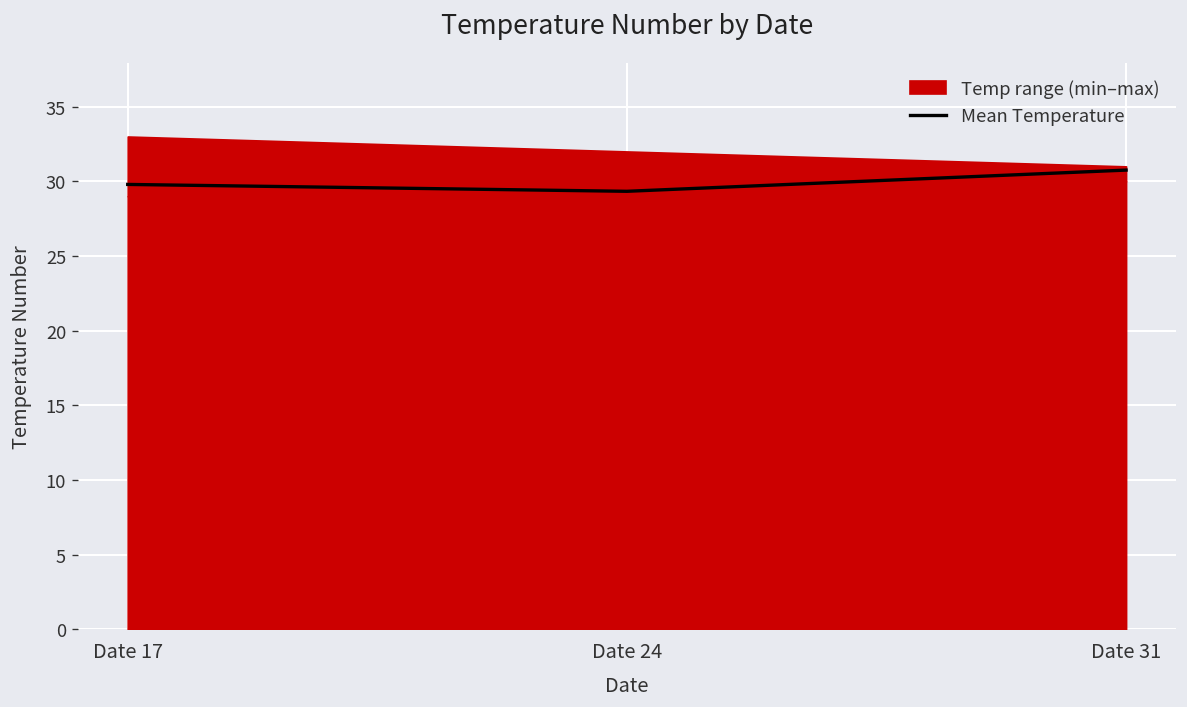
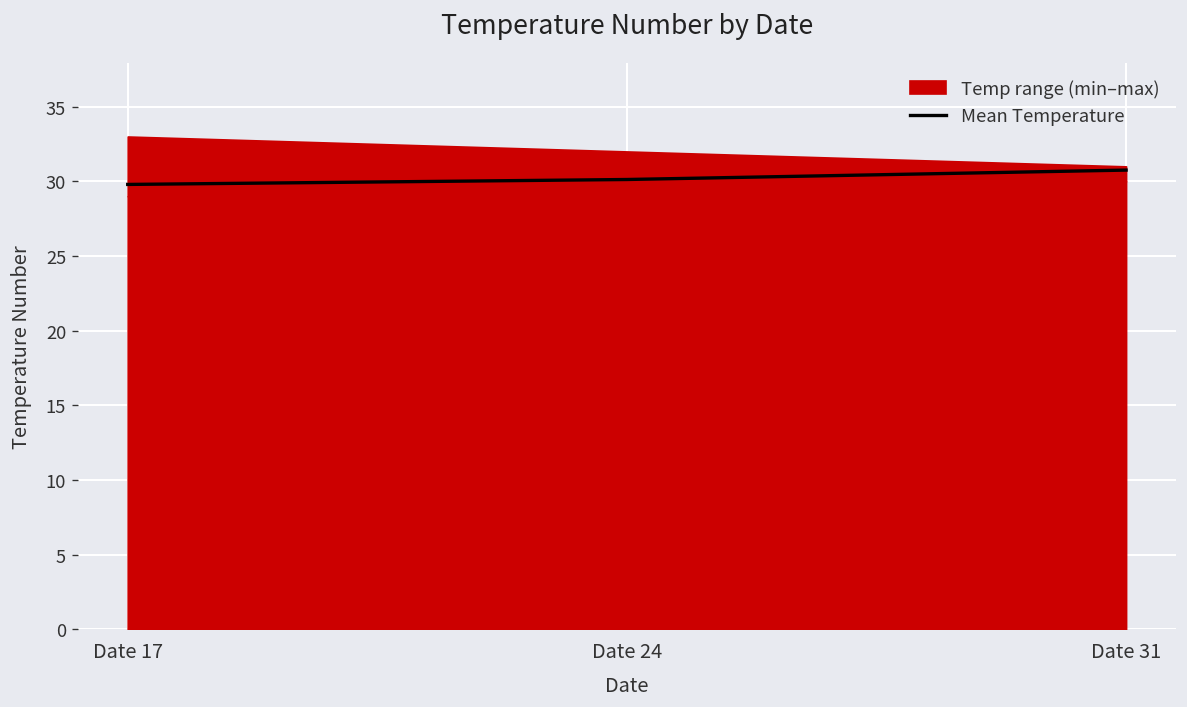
Mean Temperature, Date 24: 29.3 -> 30.1
